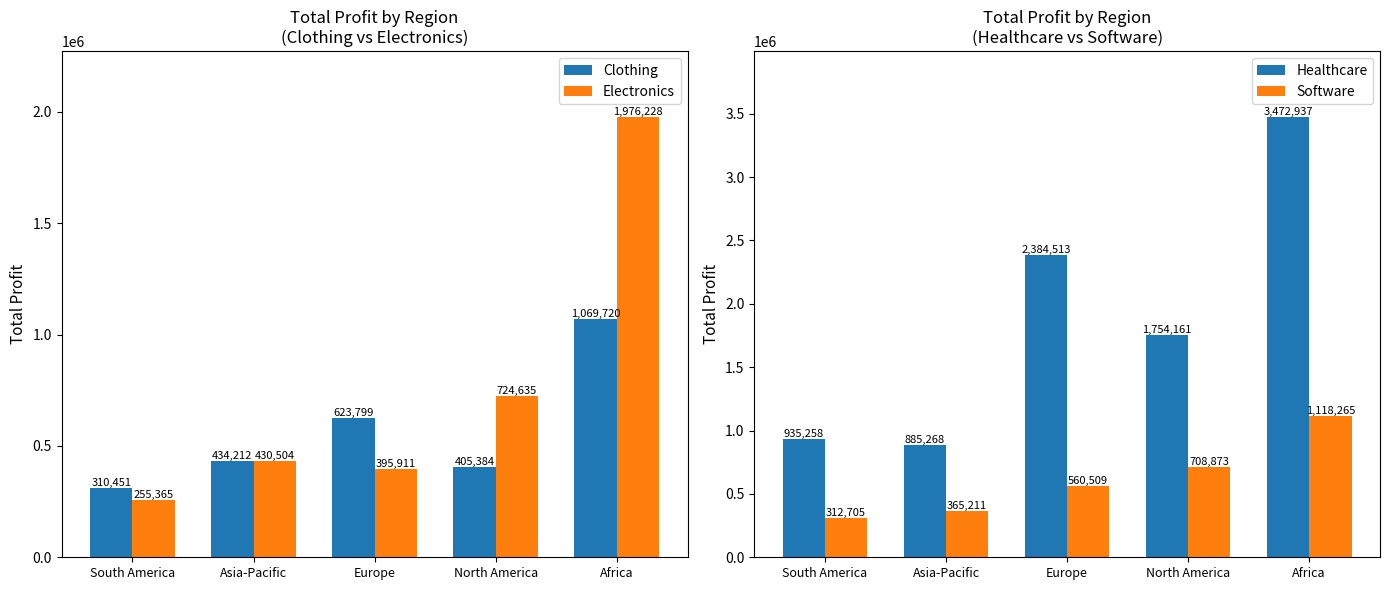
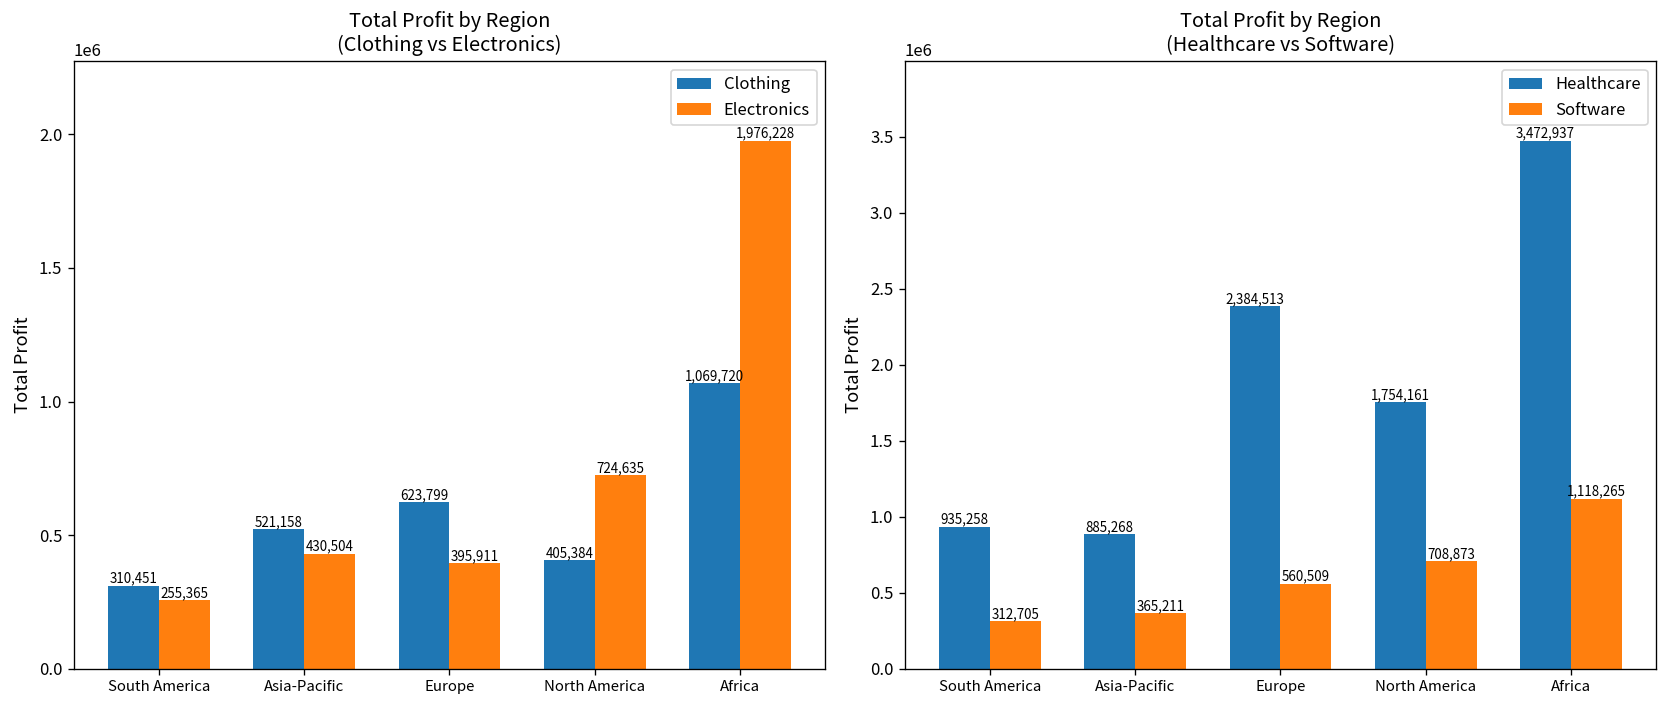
Total Profit by Region (Clothing vs Electronics), Clothing, Asia-Pacific: 434,212 -> 521,158
